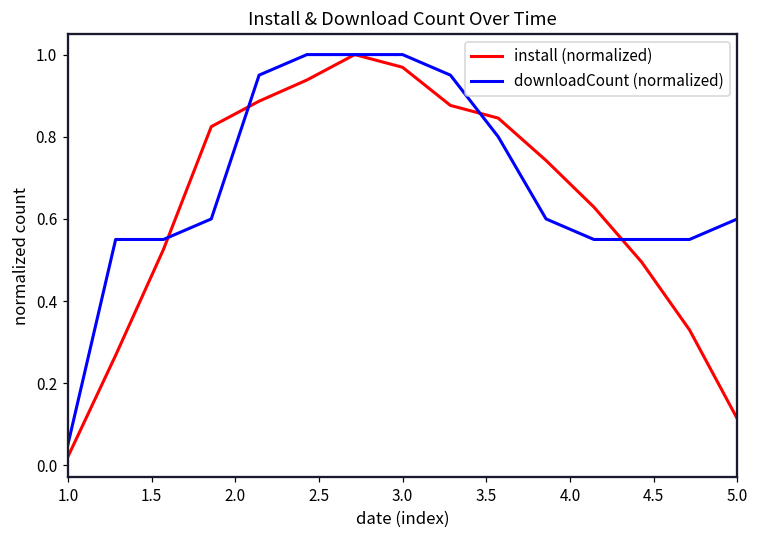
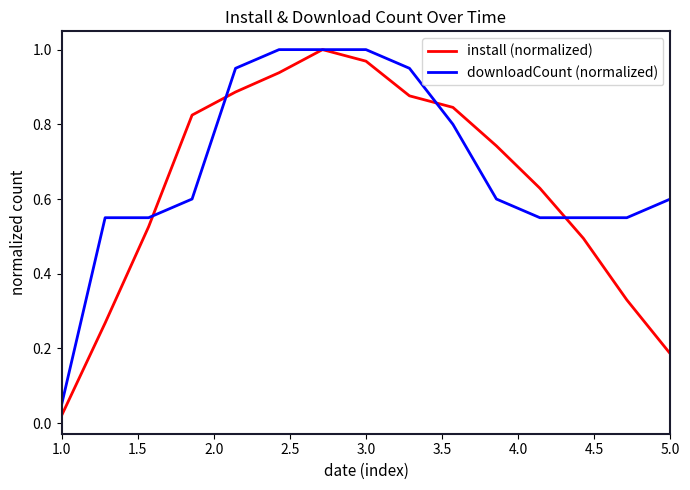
install (normalized), 5.0: 0.11 -> 0.19
